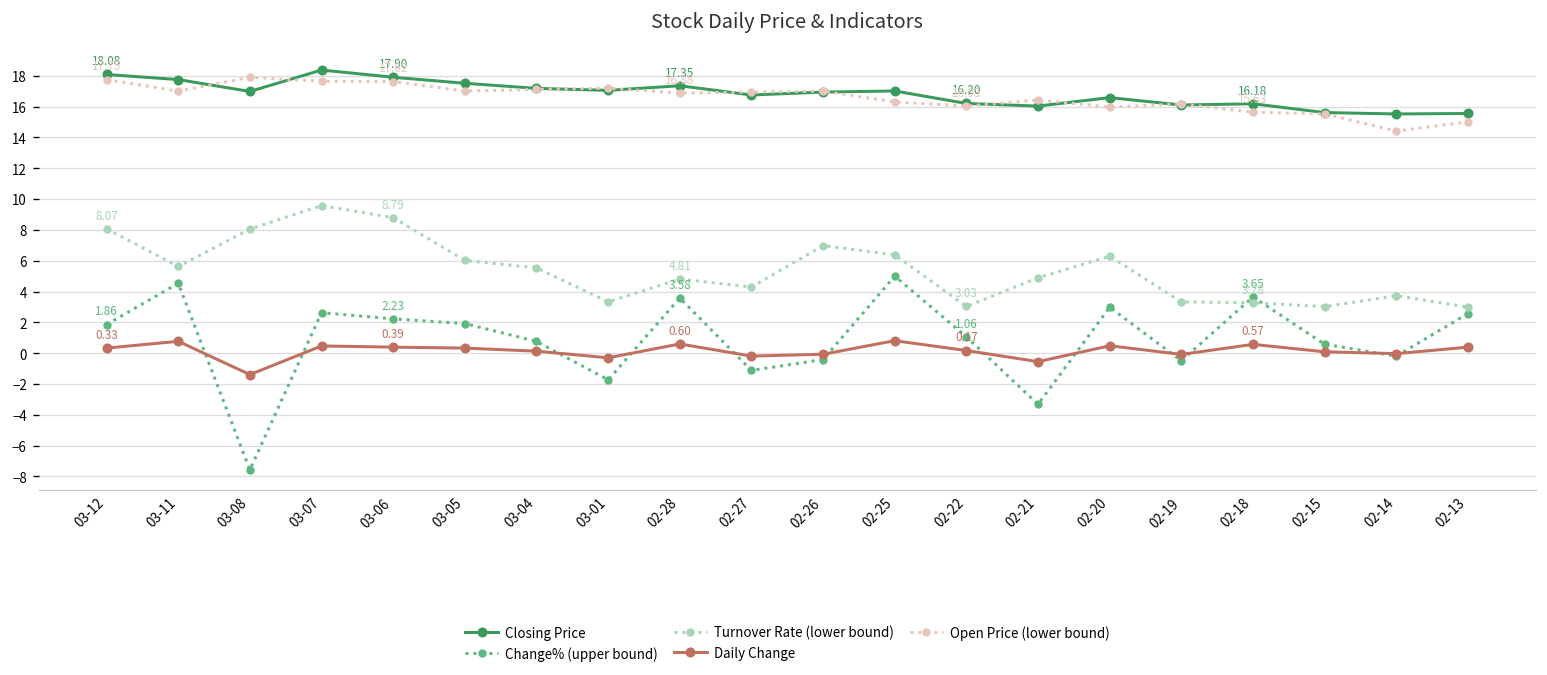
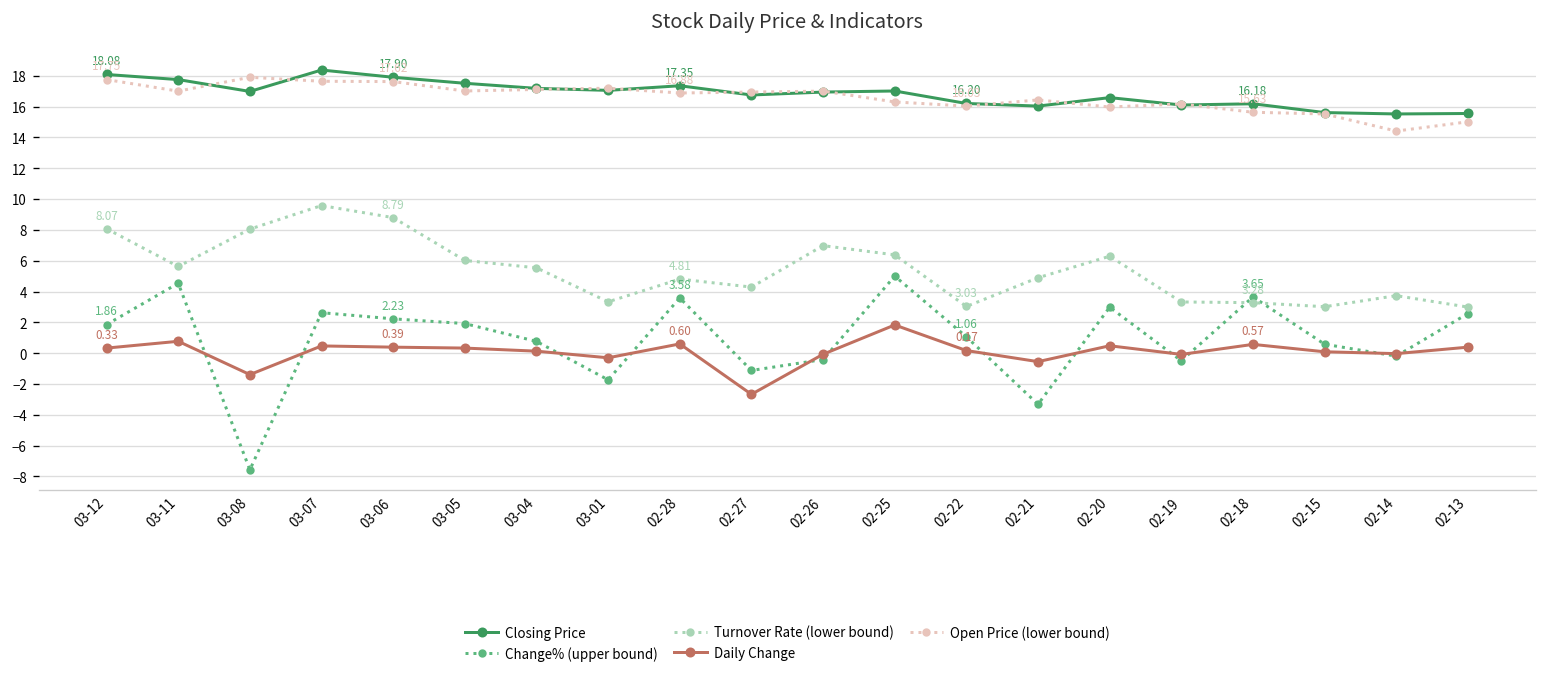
Daily Change, 02-27: -0.2 -> -2.7
Daily Change, 02-25: 0.8 -> 1.8
